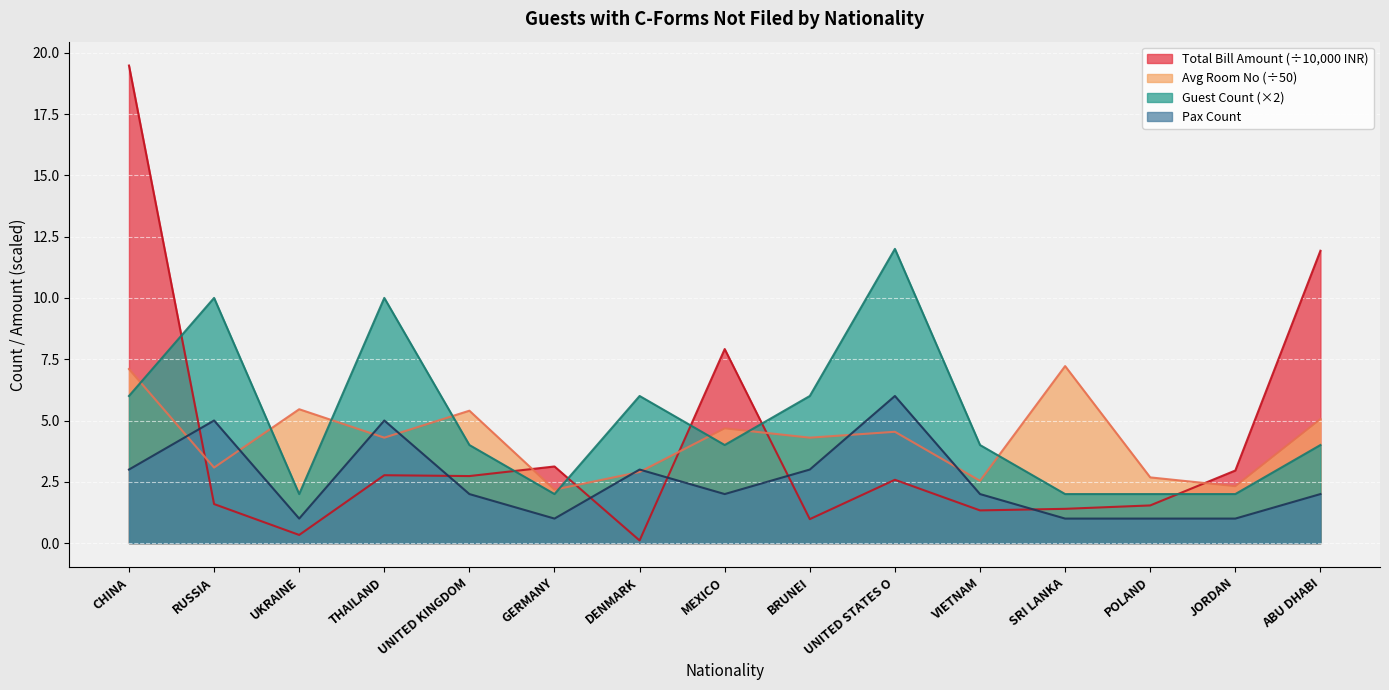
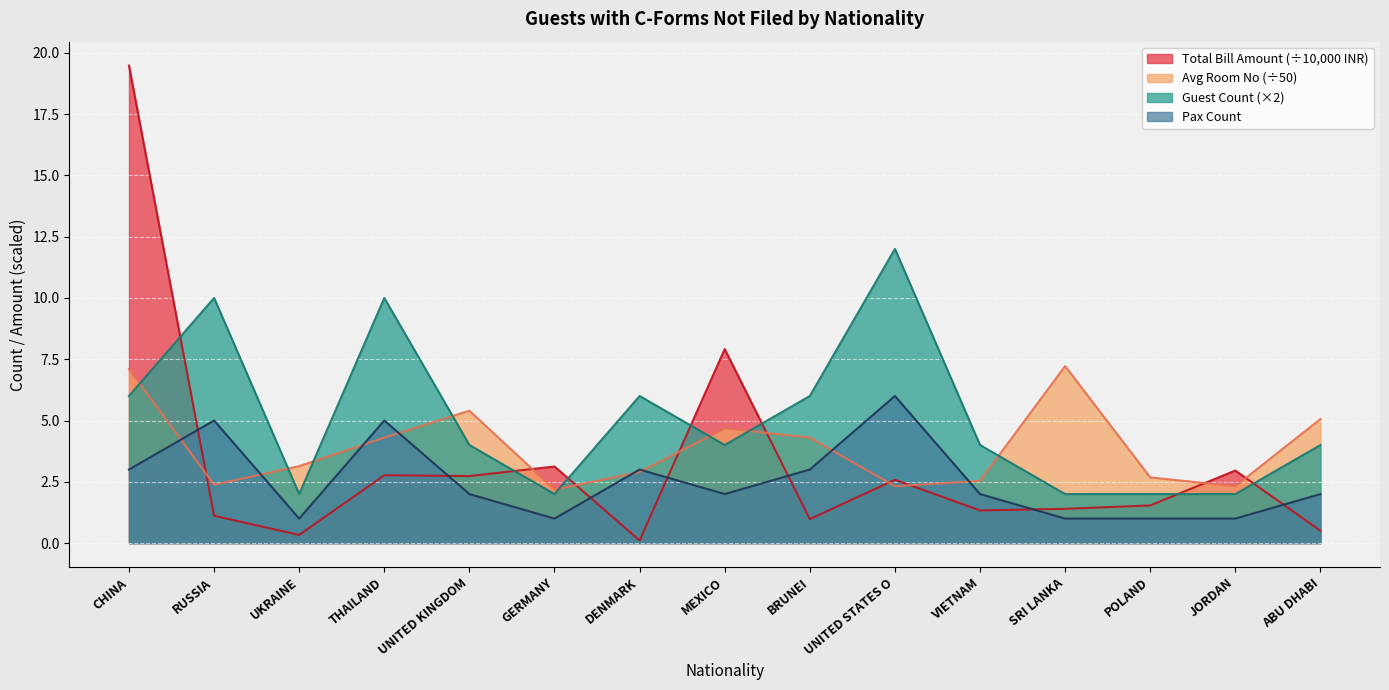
Total Bill Amount (÷10,000 INR), RUSSIA: 1.6 -> 1.1
Avg Room No (÷50), RUSSIA: 3.1 -> 2.4
Avg Room No (÷50), UKRAINE: 5.5 -> 3.1
Avg Room No (÷50), UNITED STATES O: 4.5 -> 2.3
Total Bill Amount (÷10,000 INR), ABU DHABI: 11.9 -> 0.5
